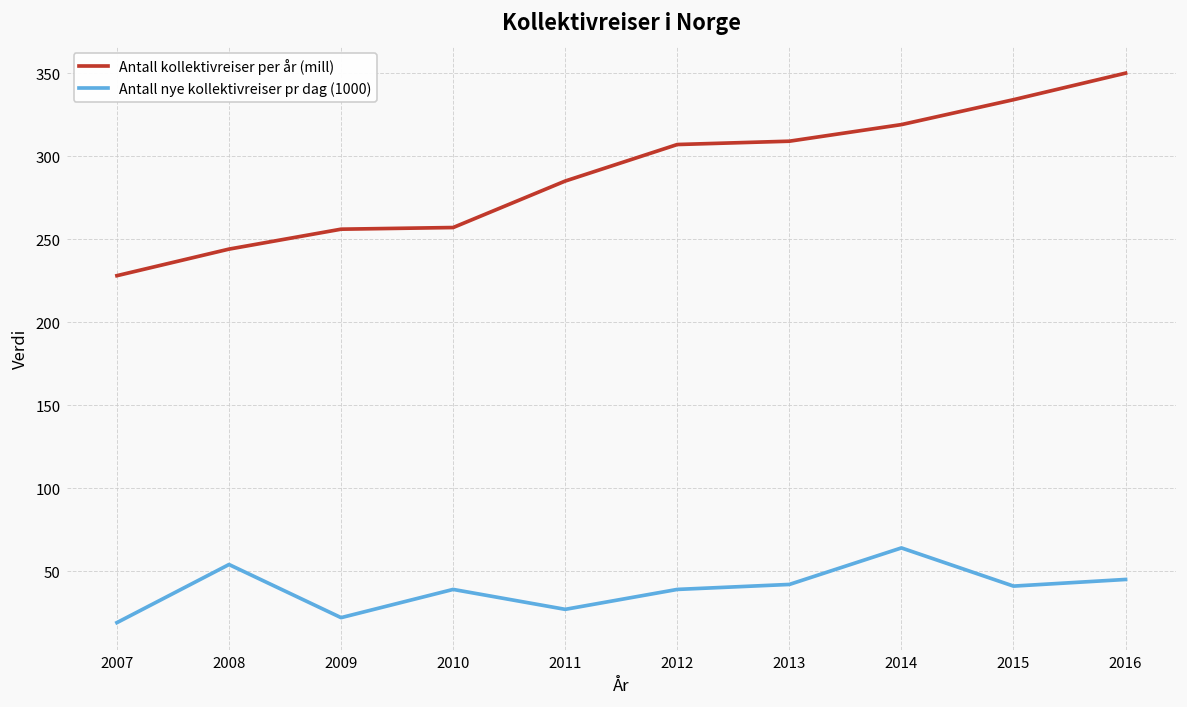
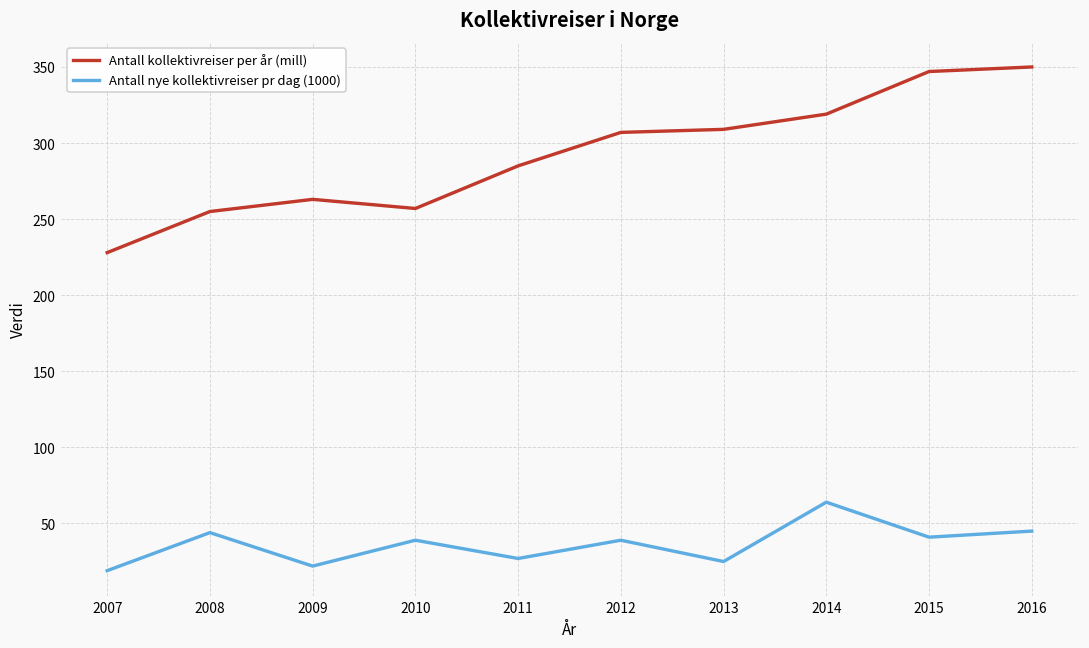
Antall kollektivreiser per år (mill), 2008: 244 -> 255
Antall nye kollektivreiser pr dag (1000), 2008: 54 -> 44
Antall kollektivreiser per år (mill), 2009: 256 -> 263
Antall nye kollektivreiser pr dag (1000), 2013: 42 -> 25
Antall kollektivreiser per år (mill), 2015: 334 -> 347
